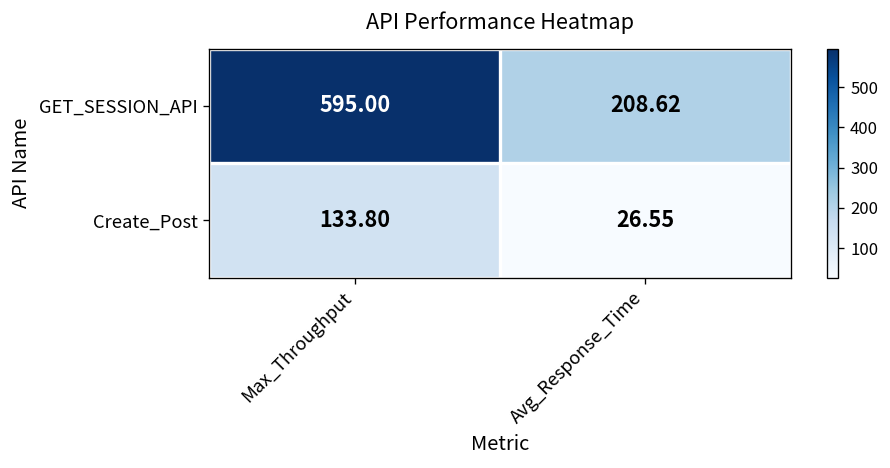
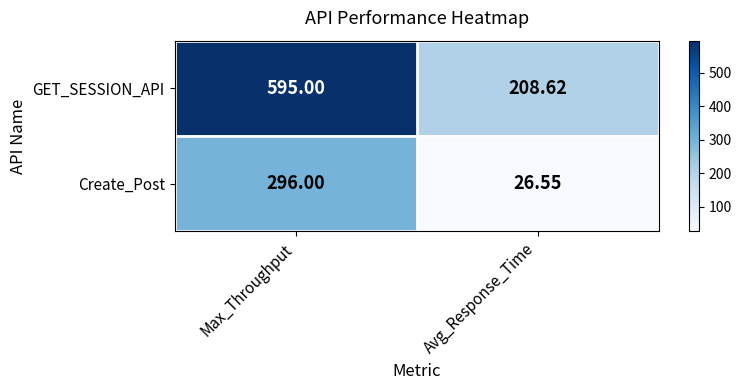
Create_Post, Max_Throughput: 133.80 -> 296.00
